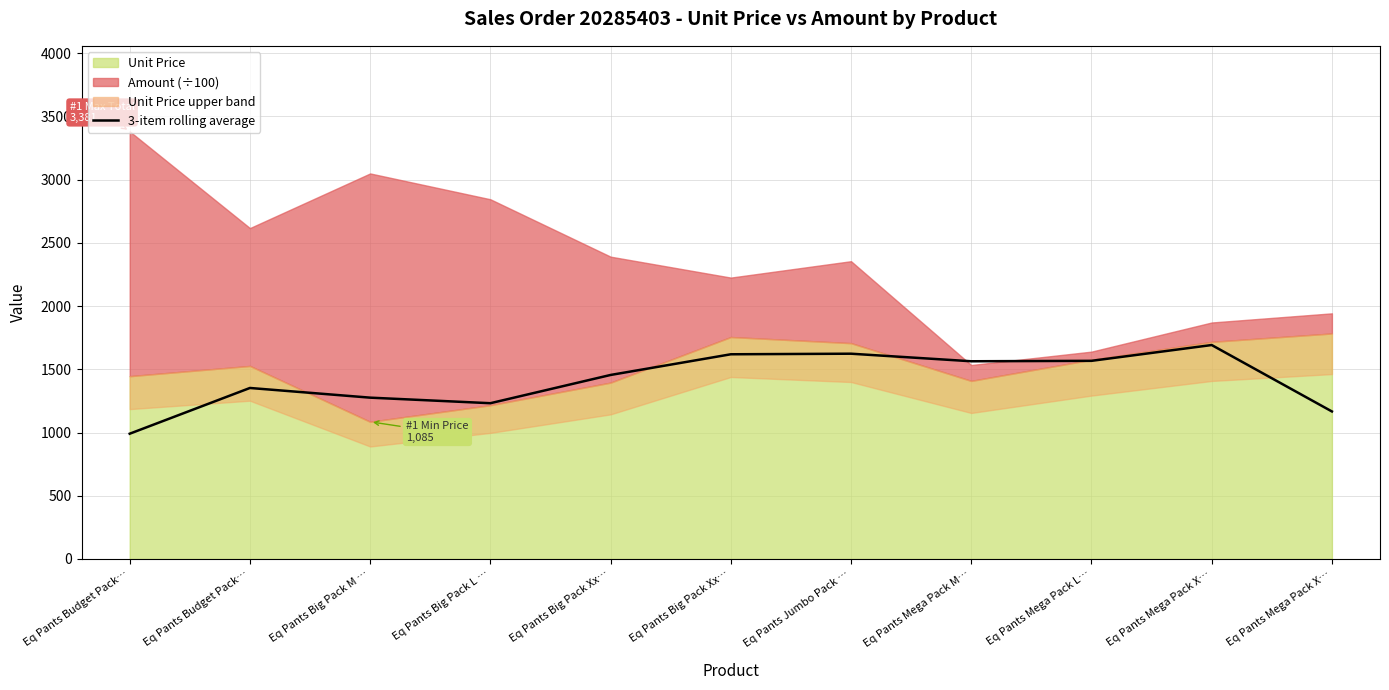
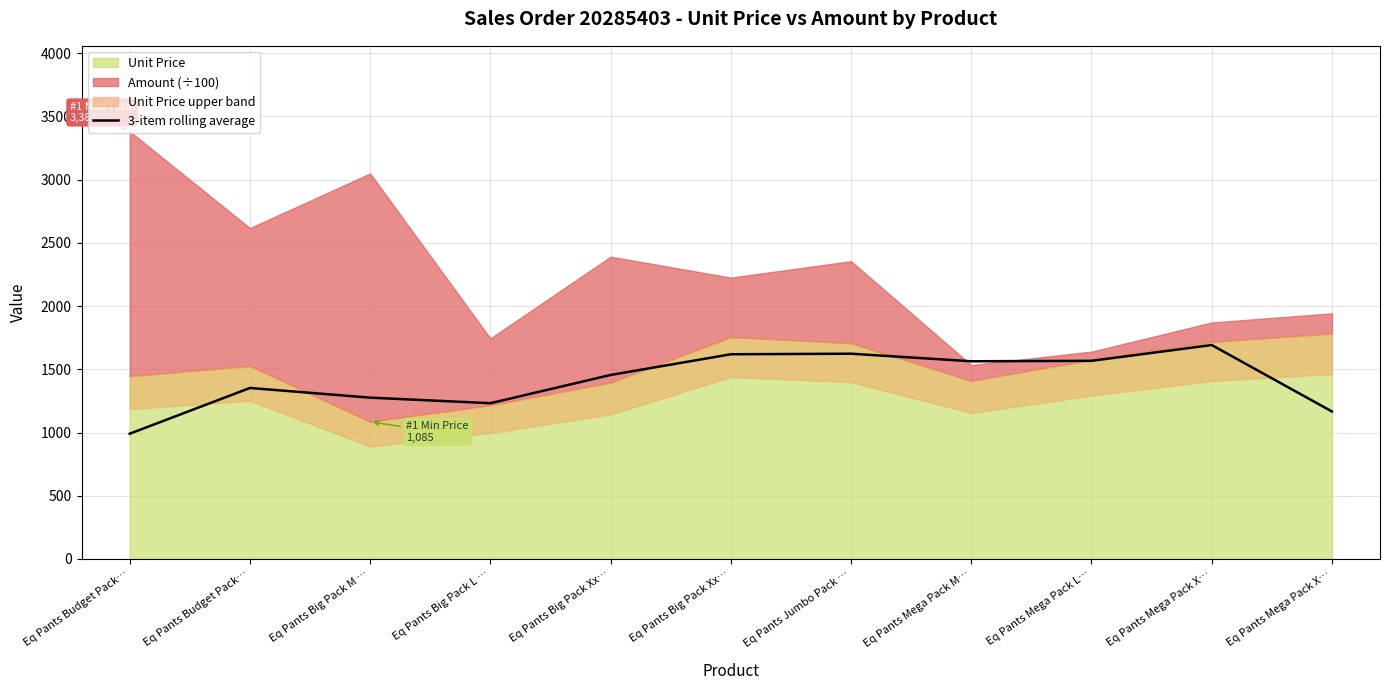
Amount (÷100), Eq Pants Big Pack L …: 1630 -> 530
